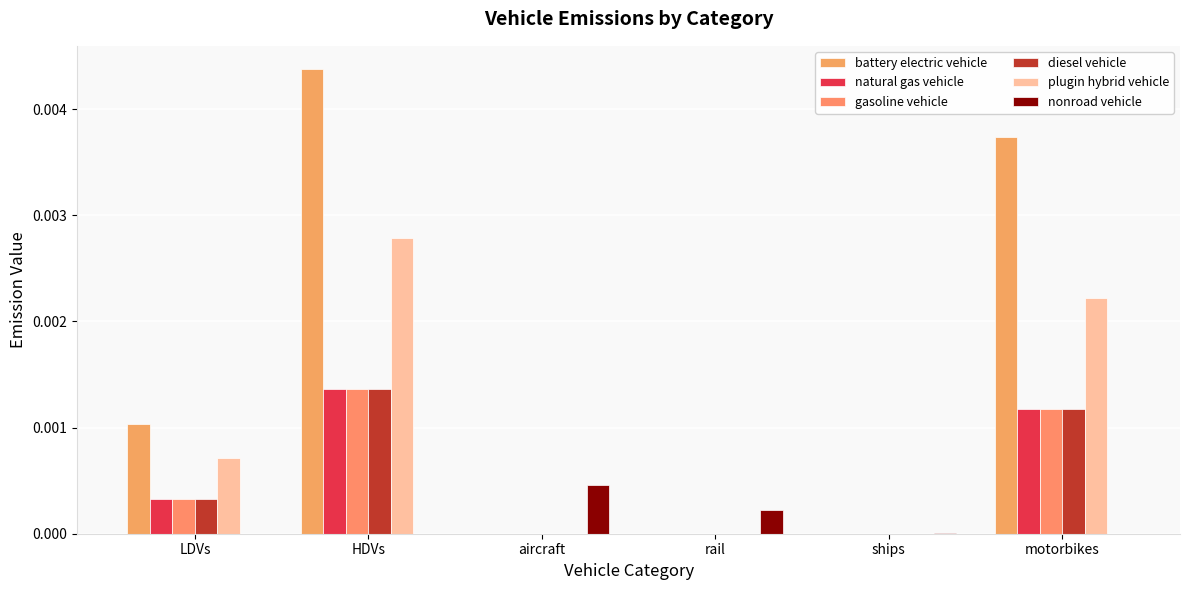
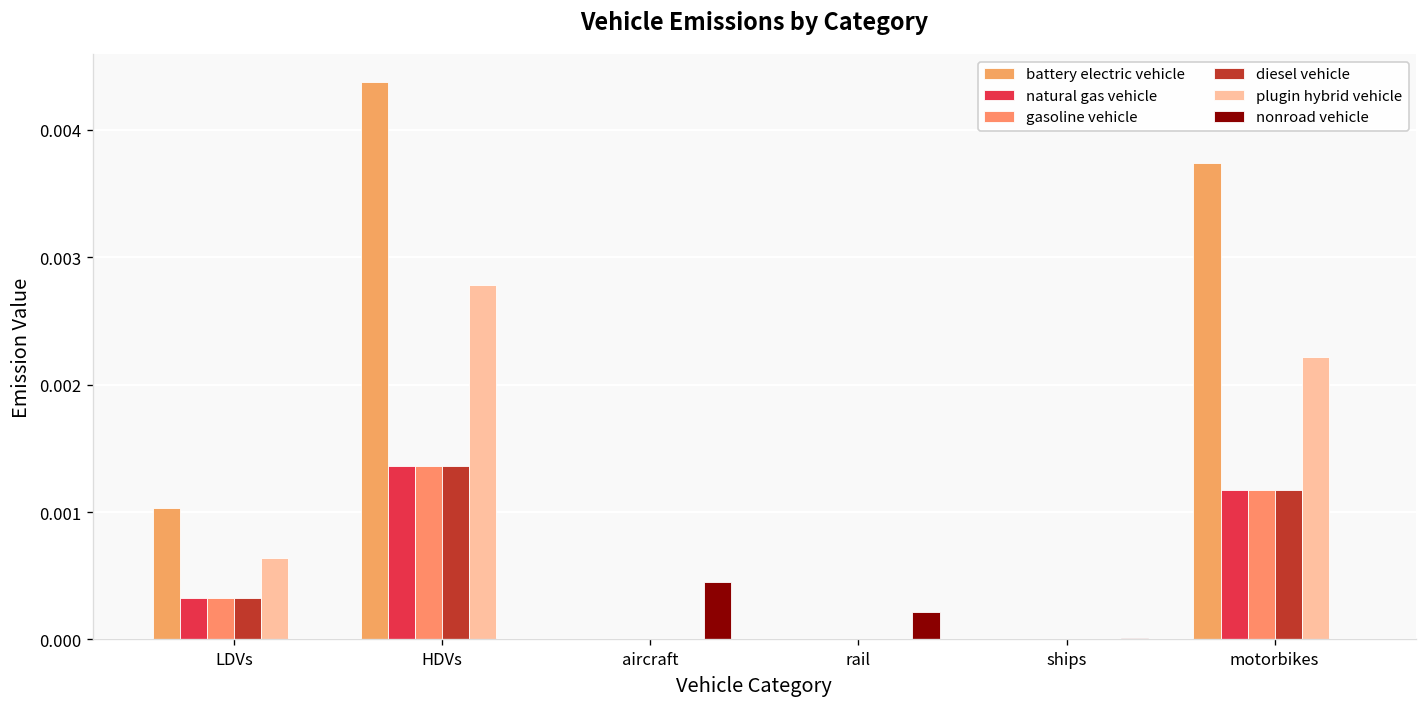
plugin hybrid vehicle, LDVs: 0.00072 -> 0.00064
